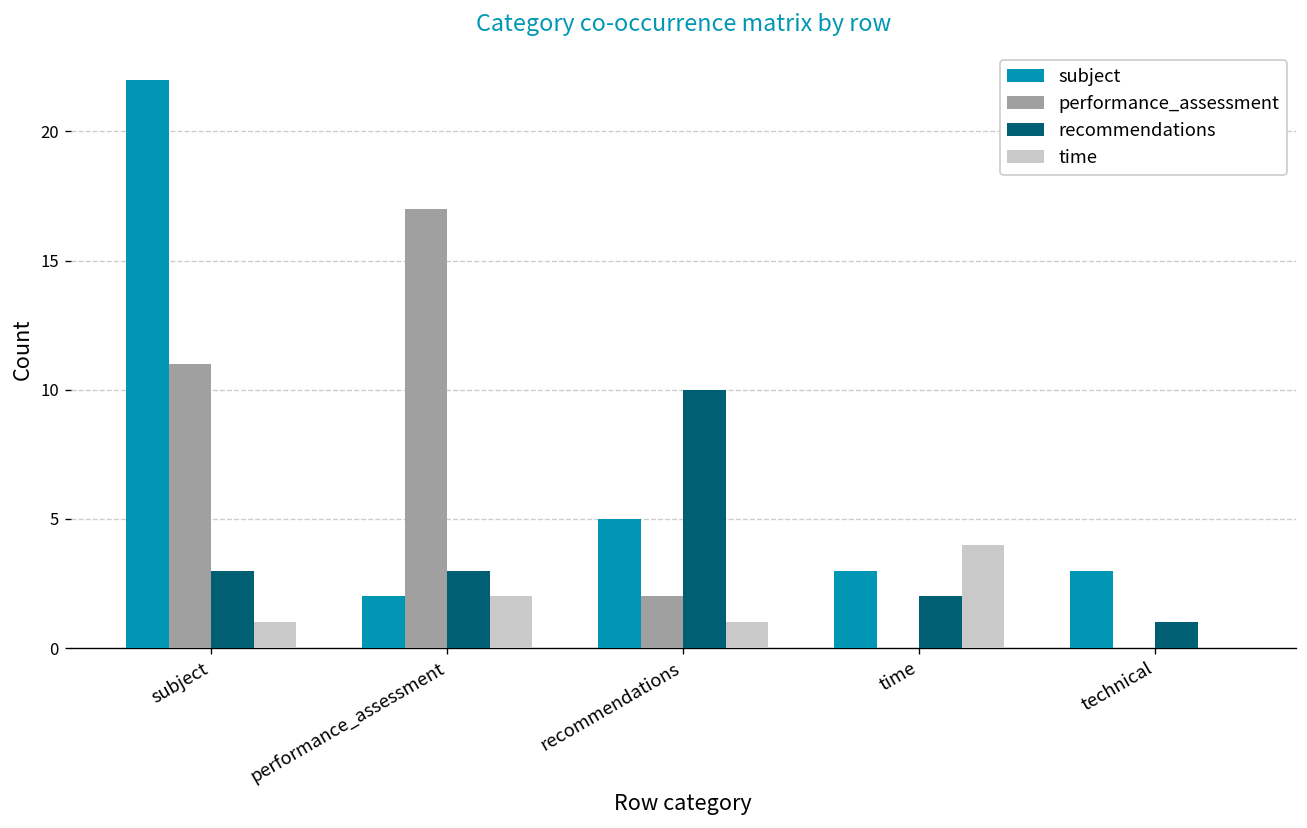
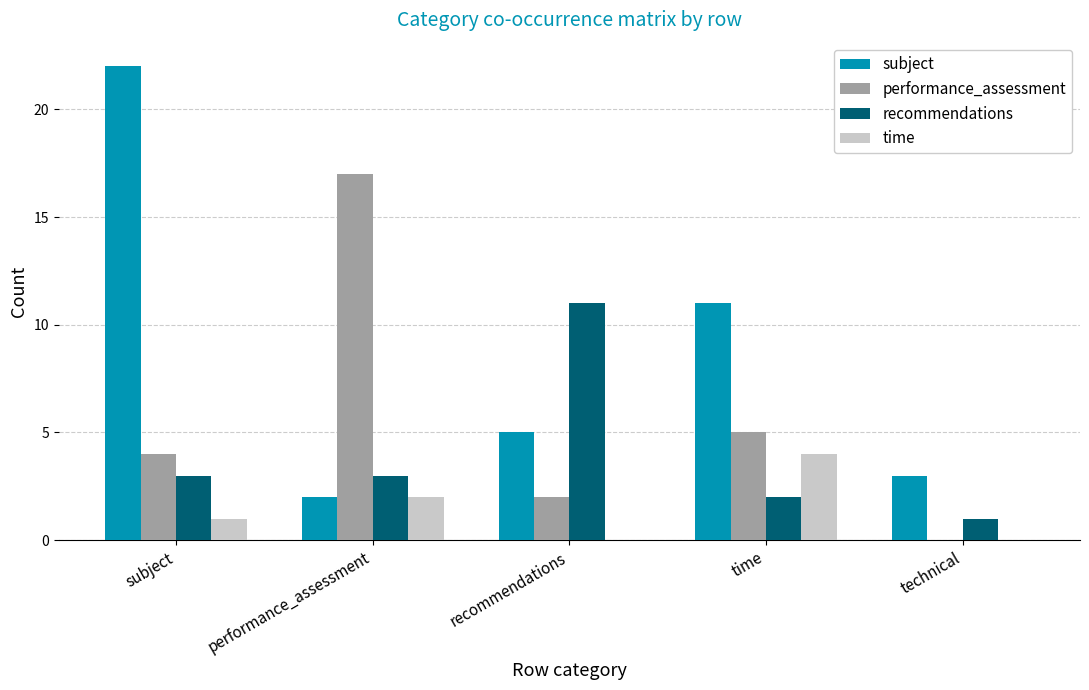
performance_assessment, subject: 11 -> 4
recommendations, recommendations: 10 -> 11
time, recommendations: 1 -> 0
subject, time: 3 -> 11
performance_assessment, time: 0 -> 5
